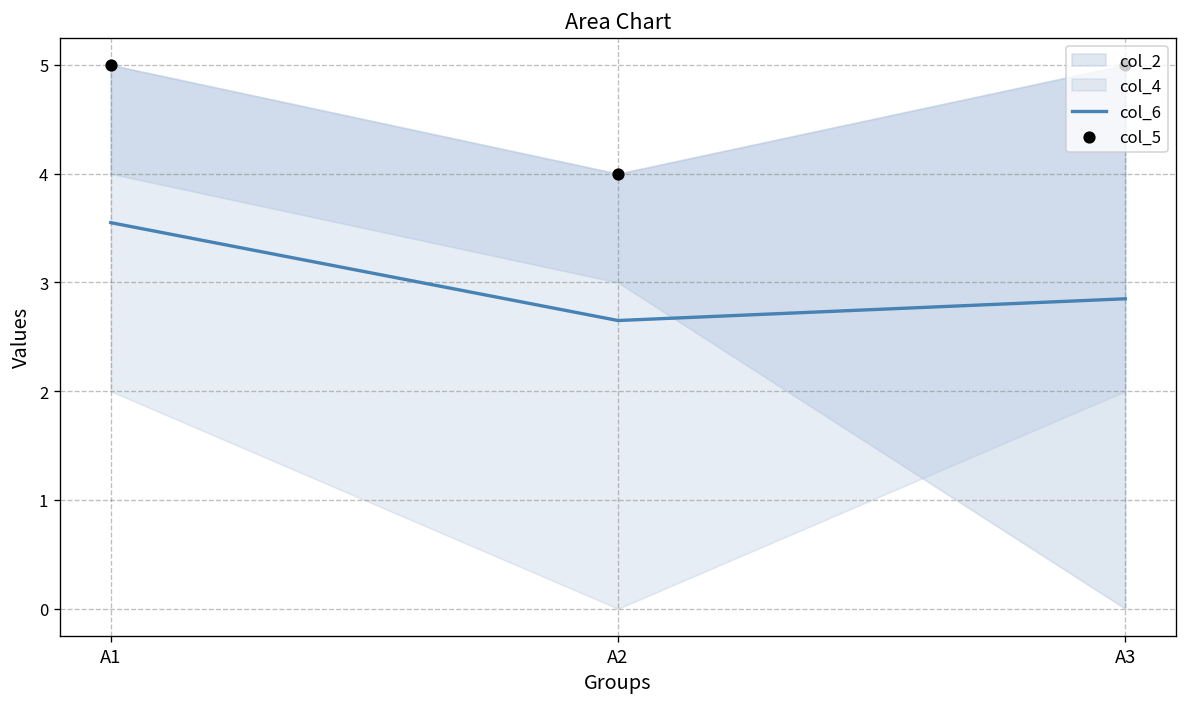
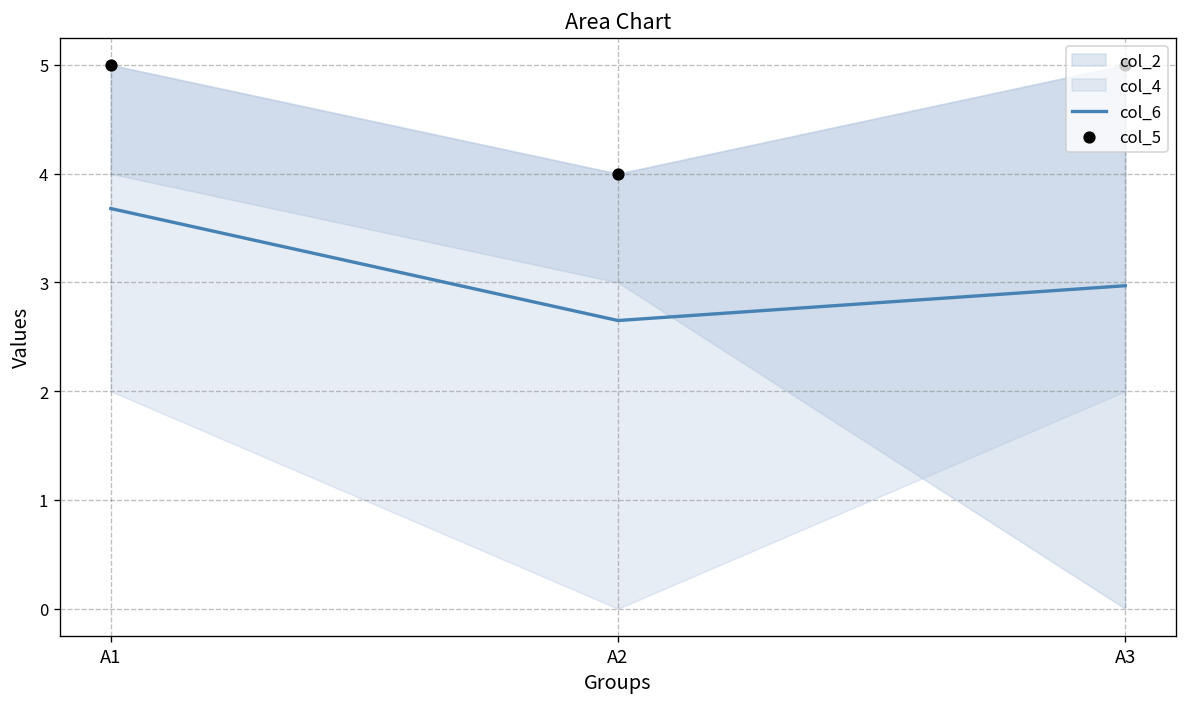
col_6, А1: 3.6 -> 3.7
col_6, А3: 2.9 -> 3.0
